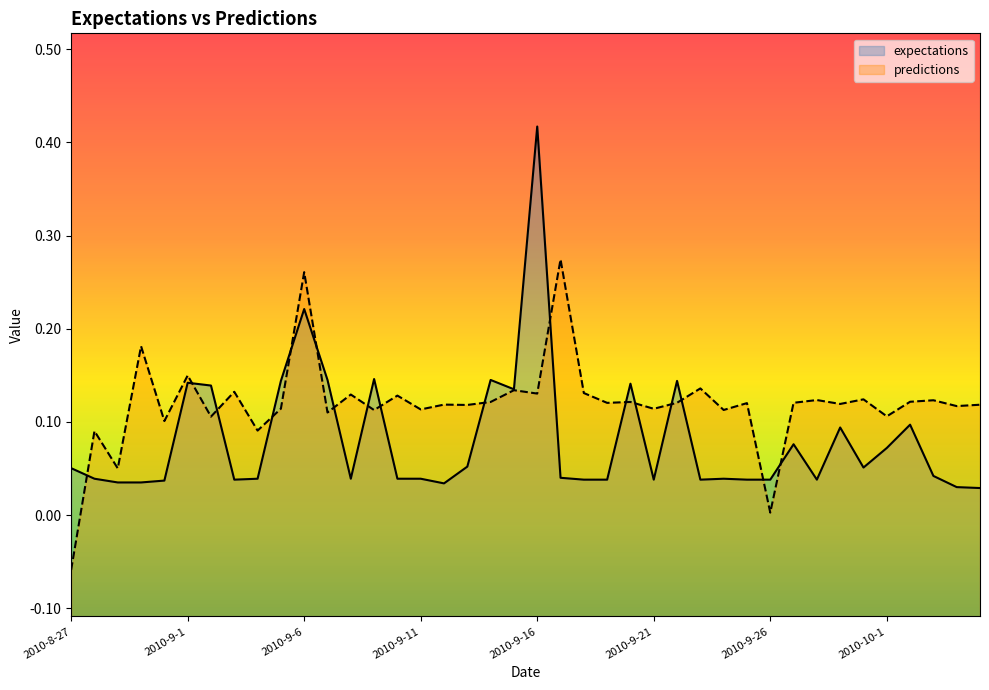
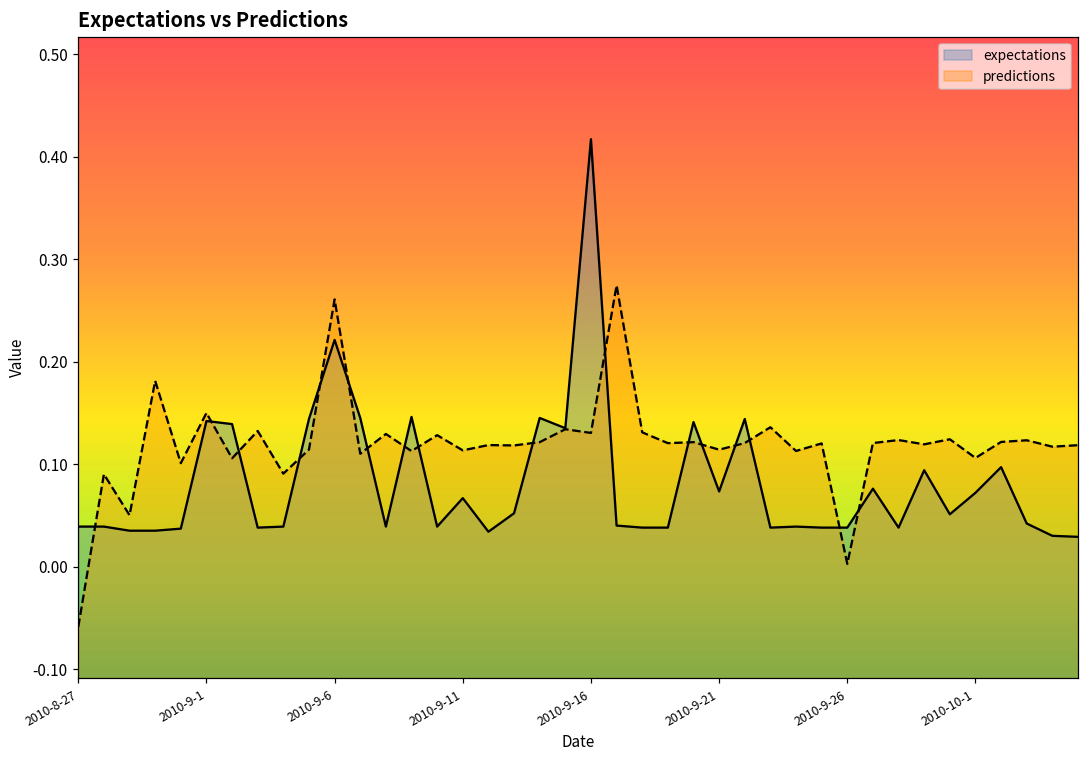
expectations, 2010-8-27: 0.05 -> 0.04
expectations, 2010-9-11: 0.04 -> 0.07
expectations, 2010-9-21: 0.04 -> 0.07
